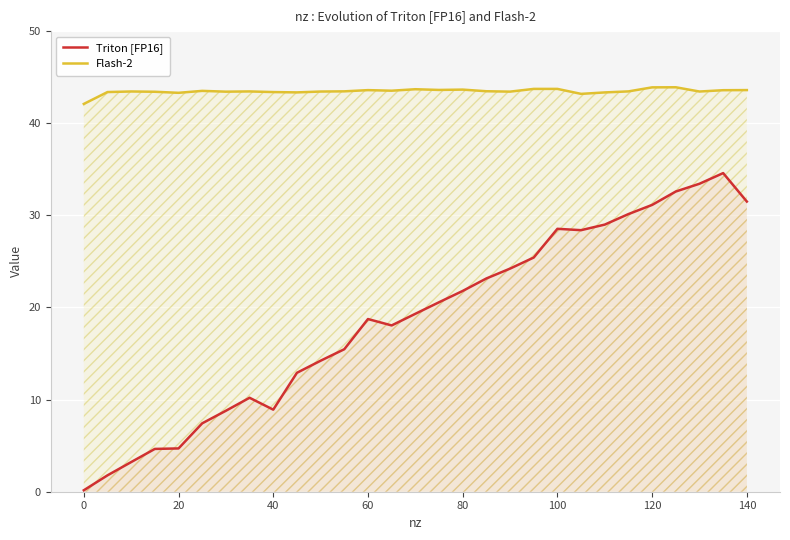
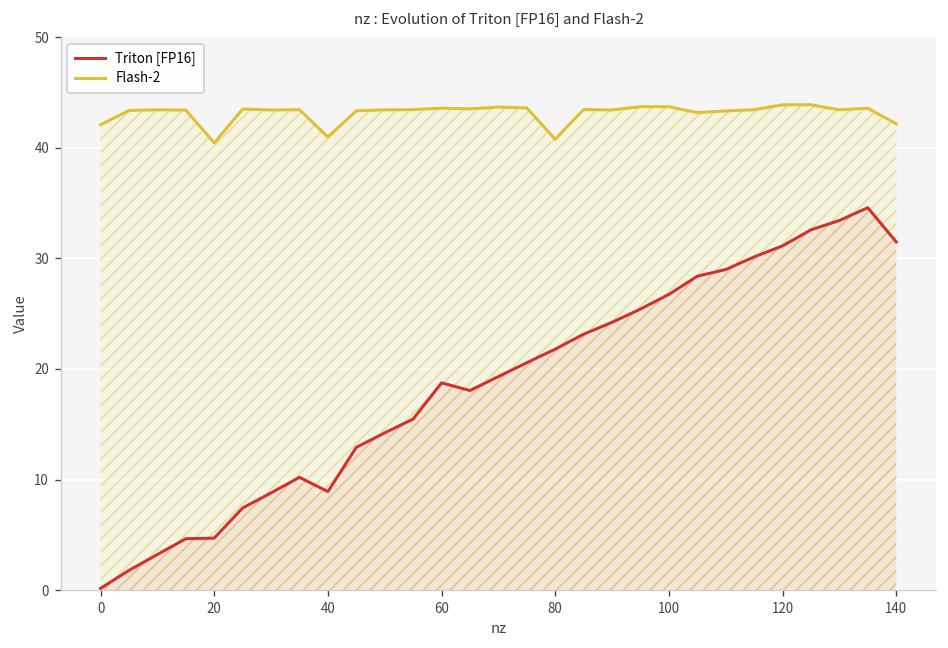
Flash-2, 20: 43 -> 40
Flash-2, 40: 43 -> 41
Flash-2, 80: 44 -> 41
Triton [FP16], 100: 29 -> 27
Flash-2, 140: 44 -> 42
